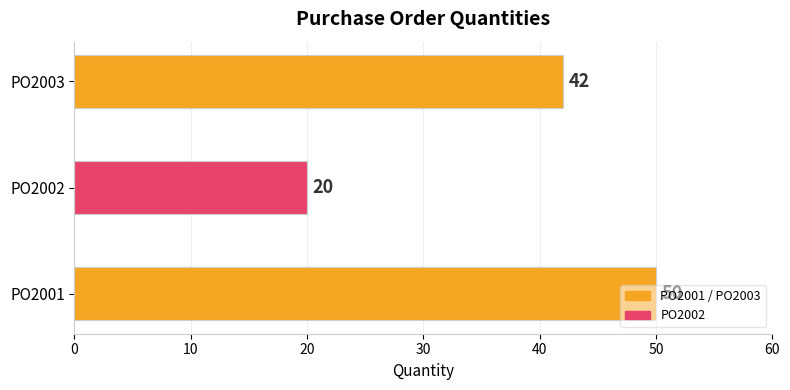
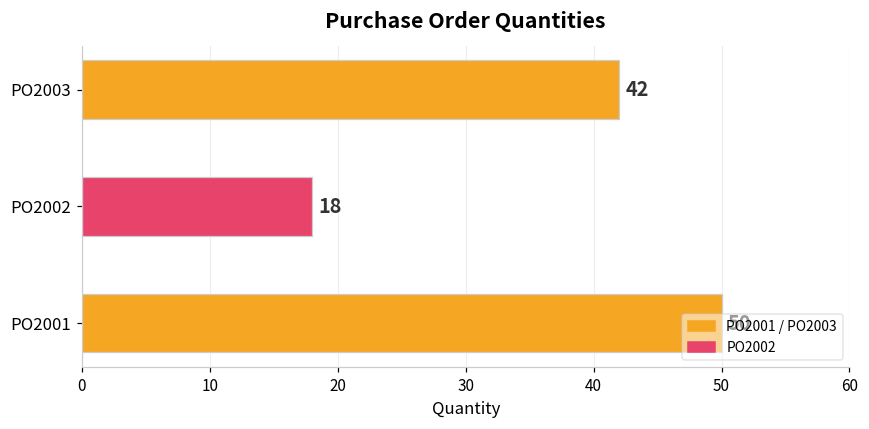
PO2002: 20 -> 18
